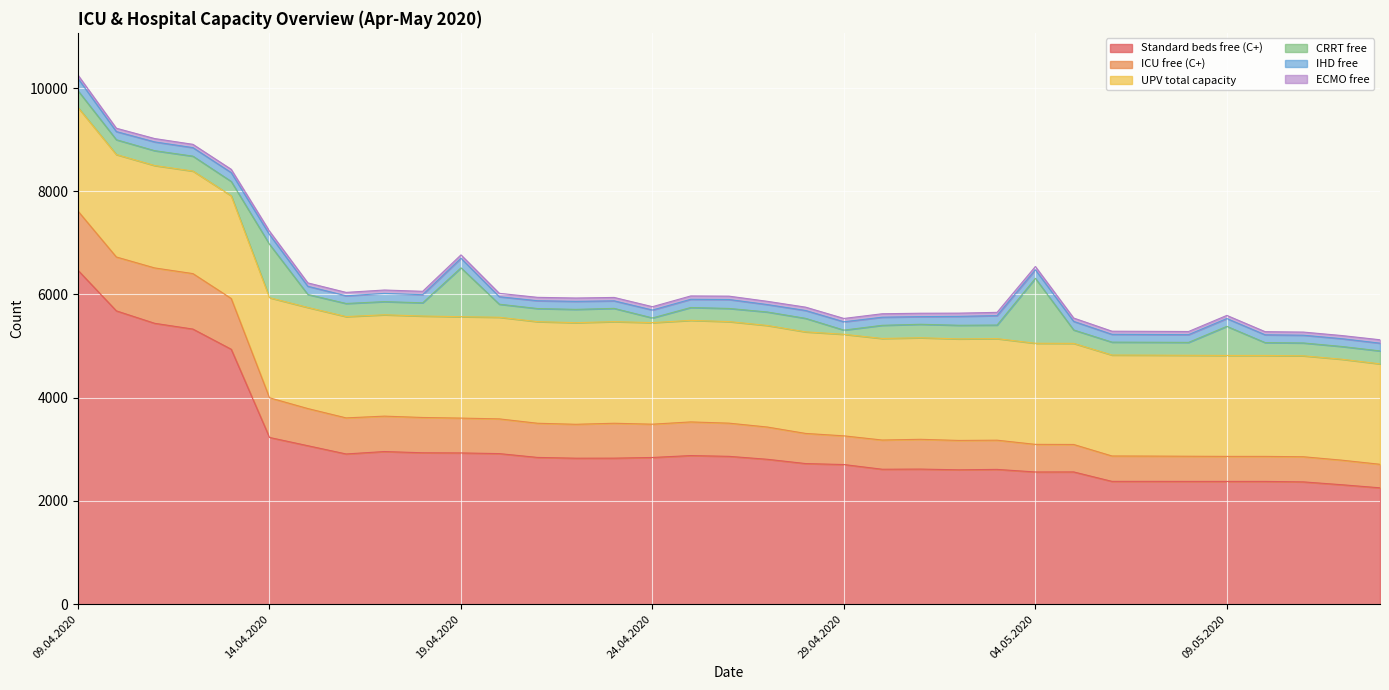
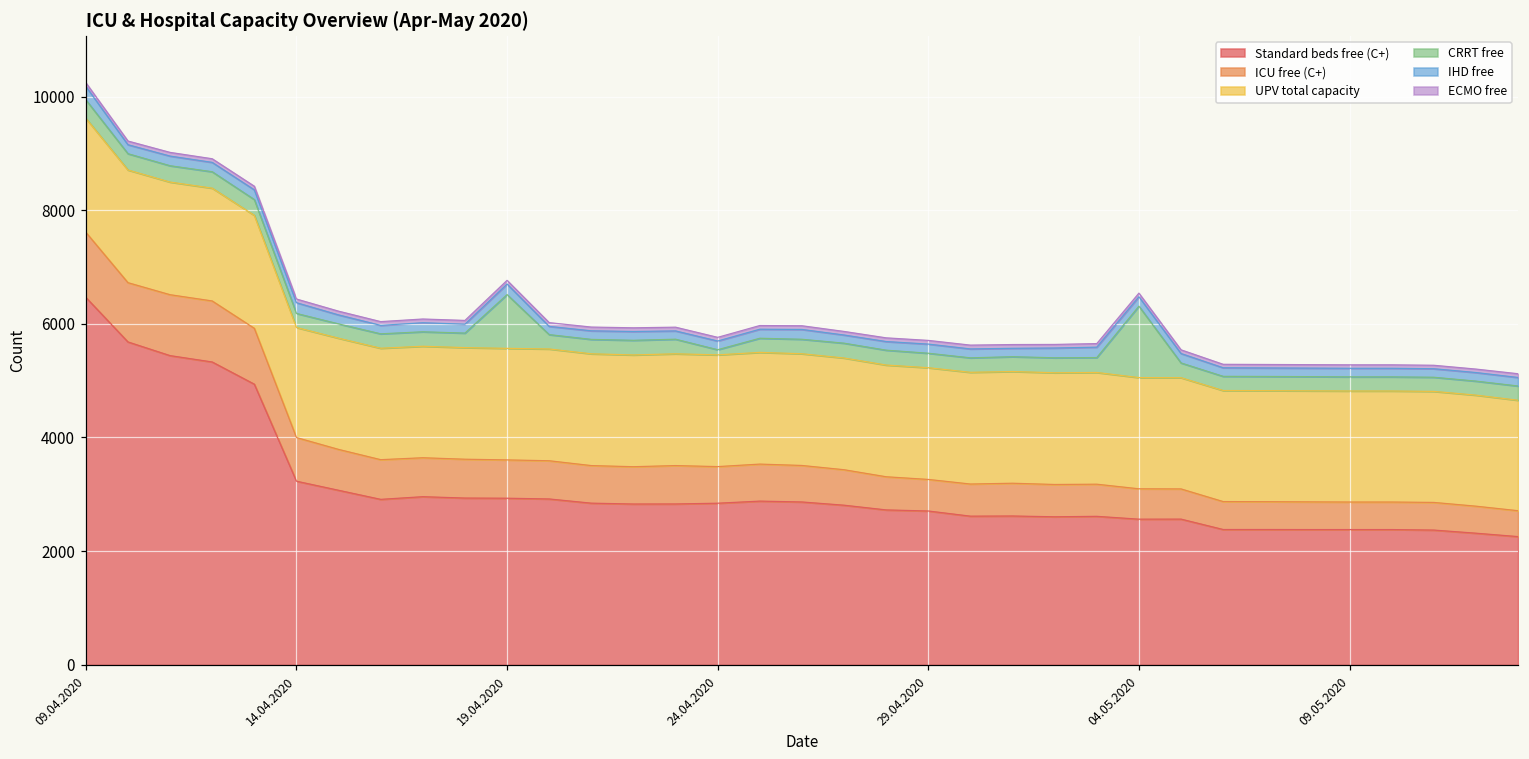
CRRT free, 14.04.2020: 1000 -> 200
CRRT free, 29.04.2020: 100 -> 300
CRRT free, 09.05.2020: 600 -> 200
